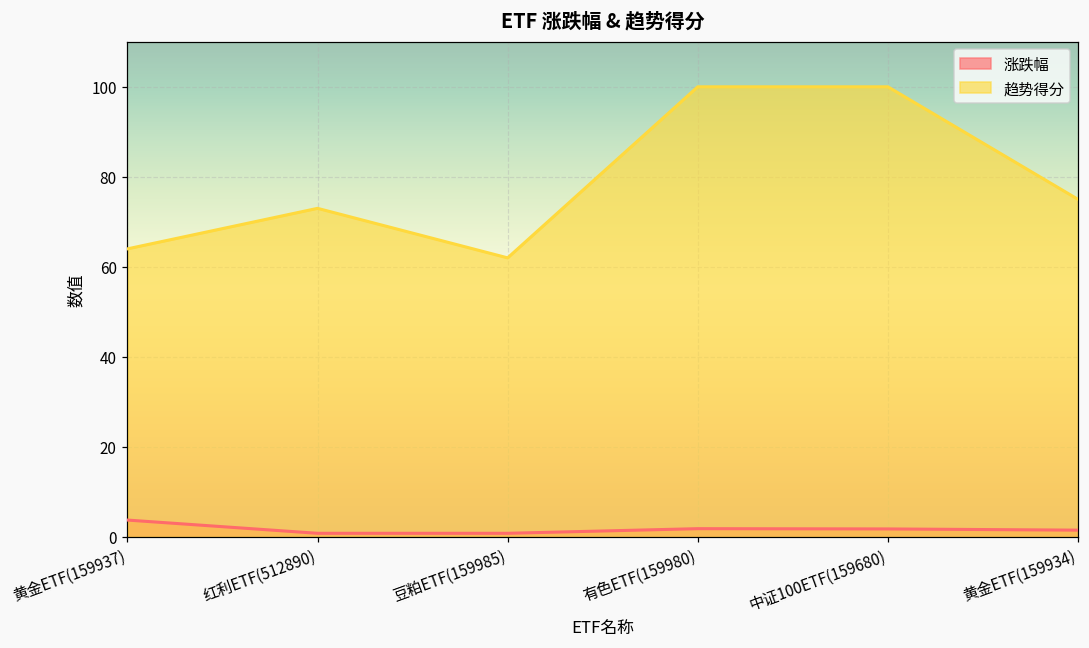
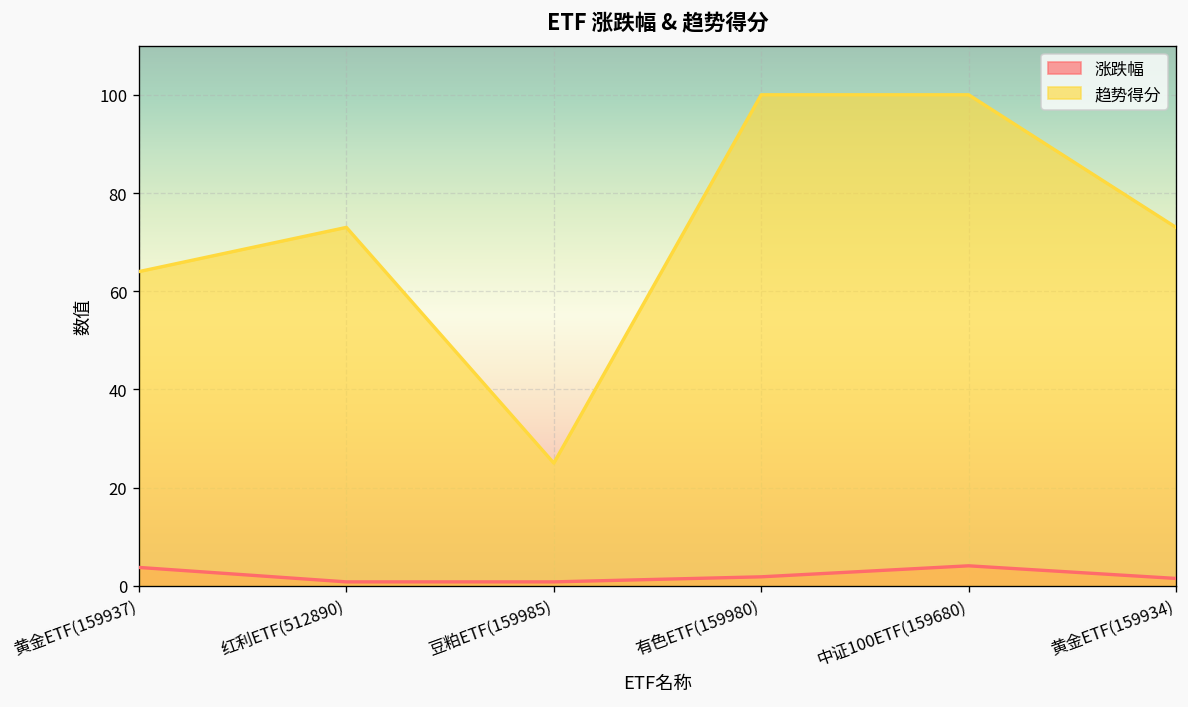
趋势得分, 豆粕ETF(159985): 62 -> 25
涨跌幅, 中证100ETF(159680): 2 -> 4
趋势得分, 黄金ETF(159934): 75 -> 73
